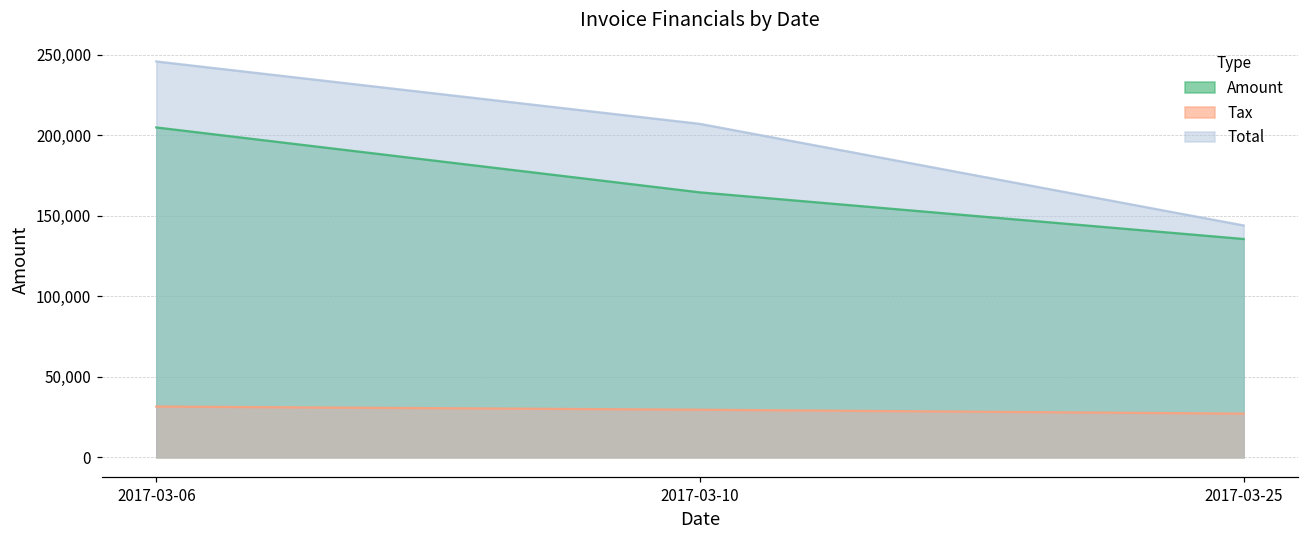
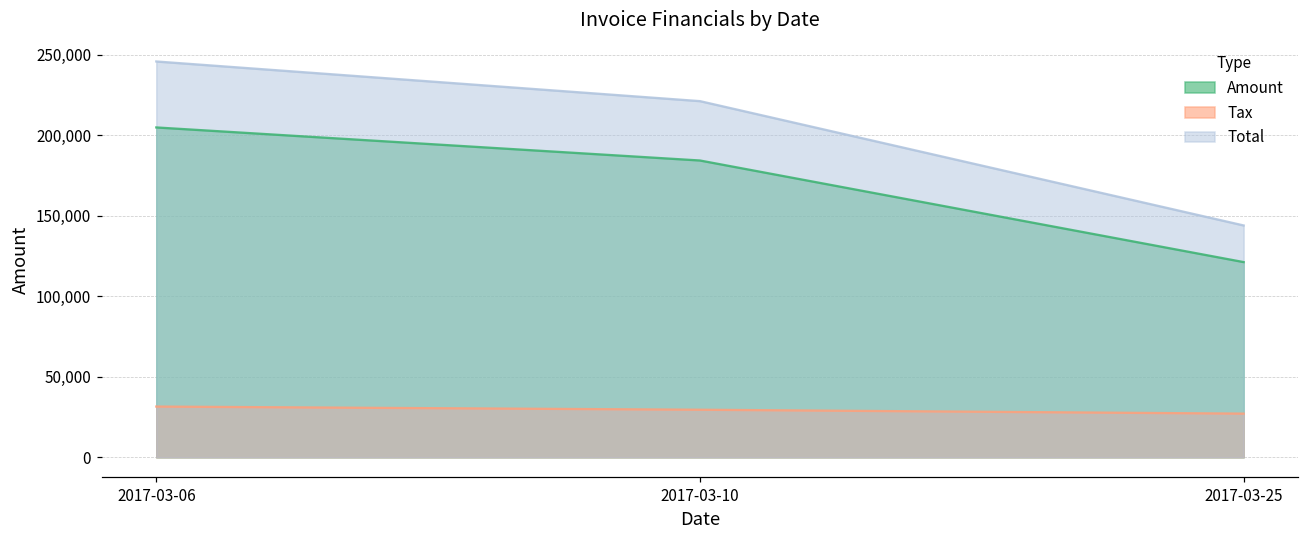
Amount, 2017-03-10: 165,000 -> 184,000
Total, 2017-03-10: 207,000 -> 221,000
Amount, 2017-03-25: 136,000 -> 121,000
